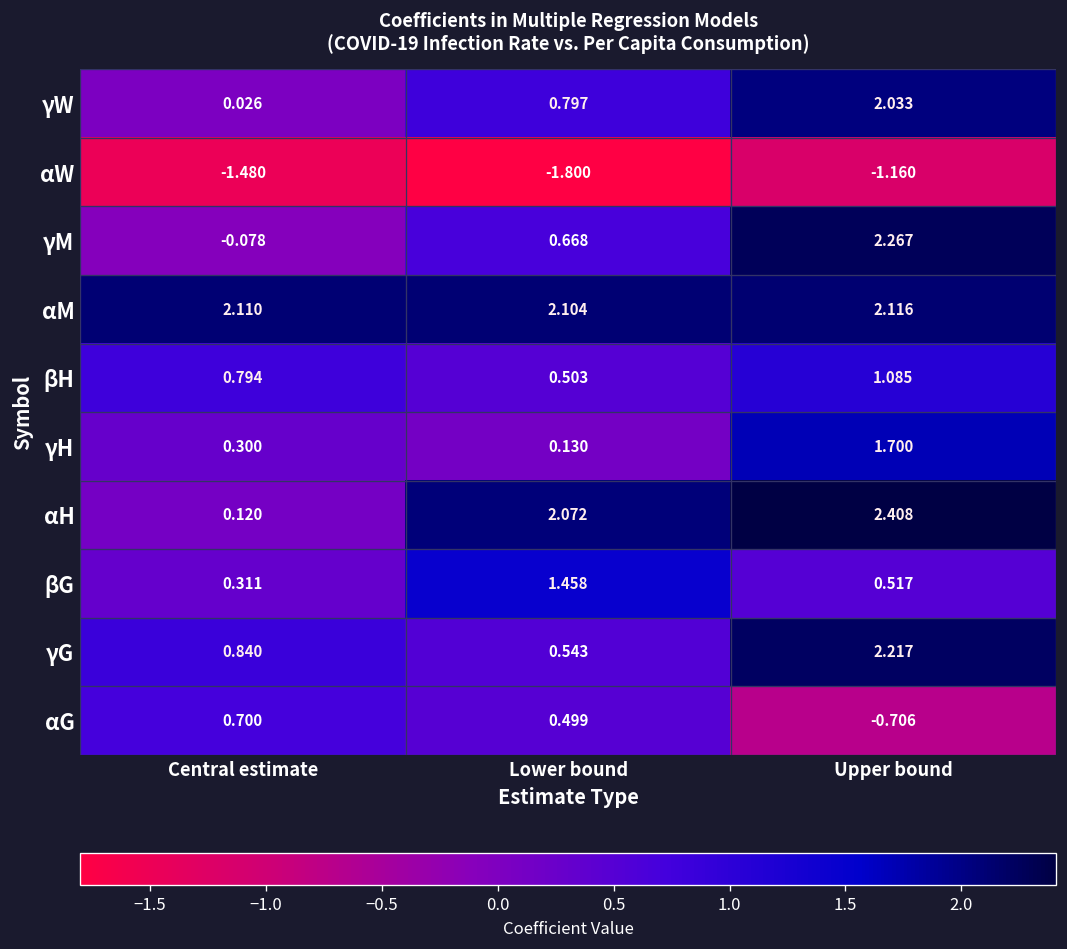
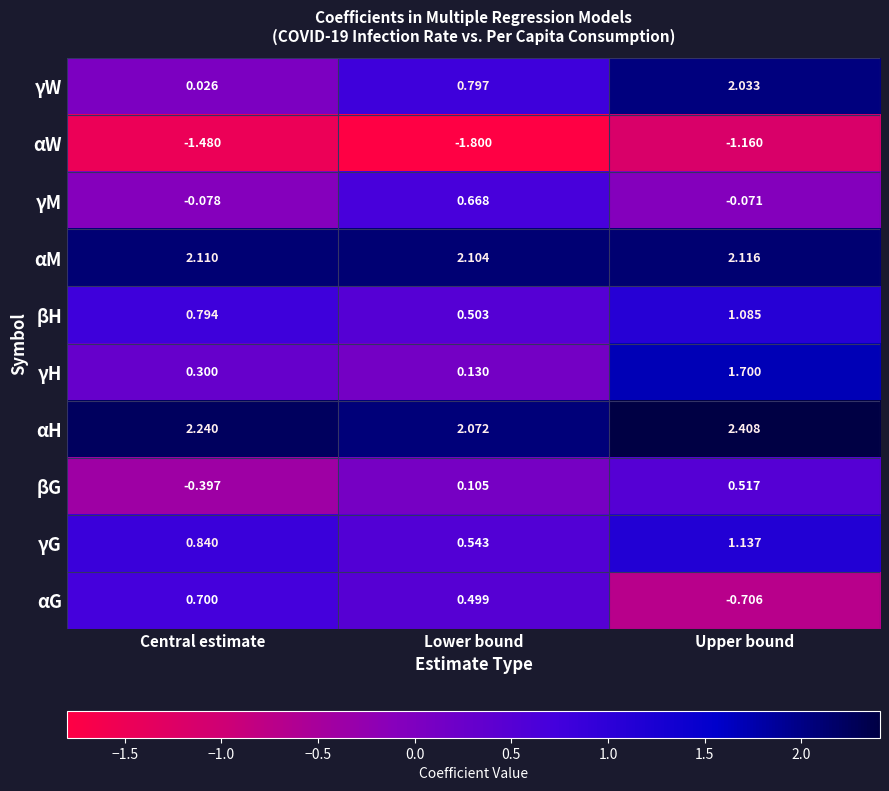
γM, Upper bound: 2.267 -> -0.071
αH, Central estimate: 0.120 -> 2.240
βG, Central estimate: 0.311 -> -0.397
βG, Lower bound: 1.458 -> 0.105
γG, Upper bound: 2.217 -> 1.137
